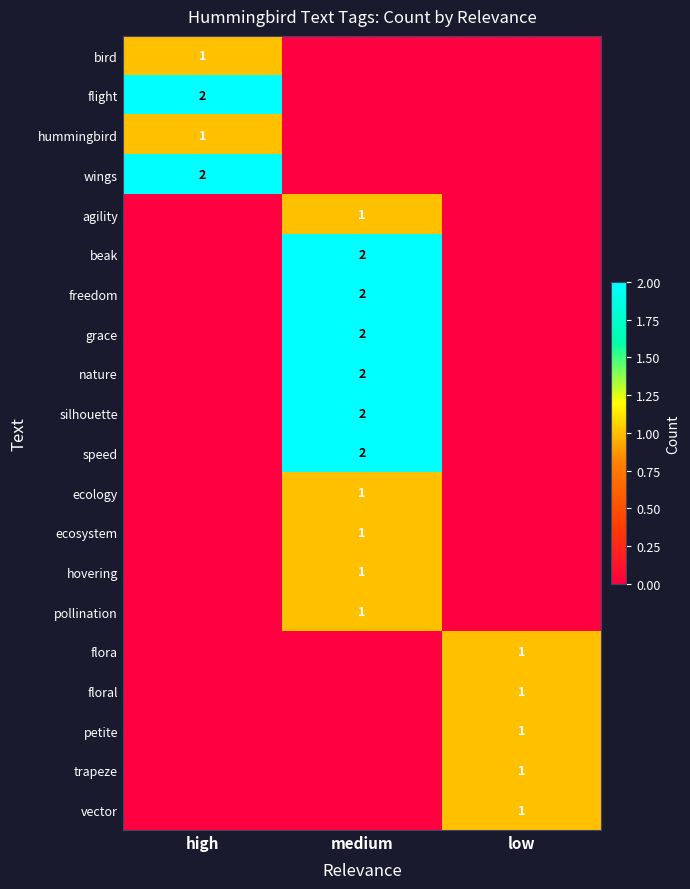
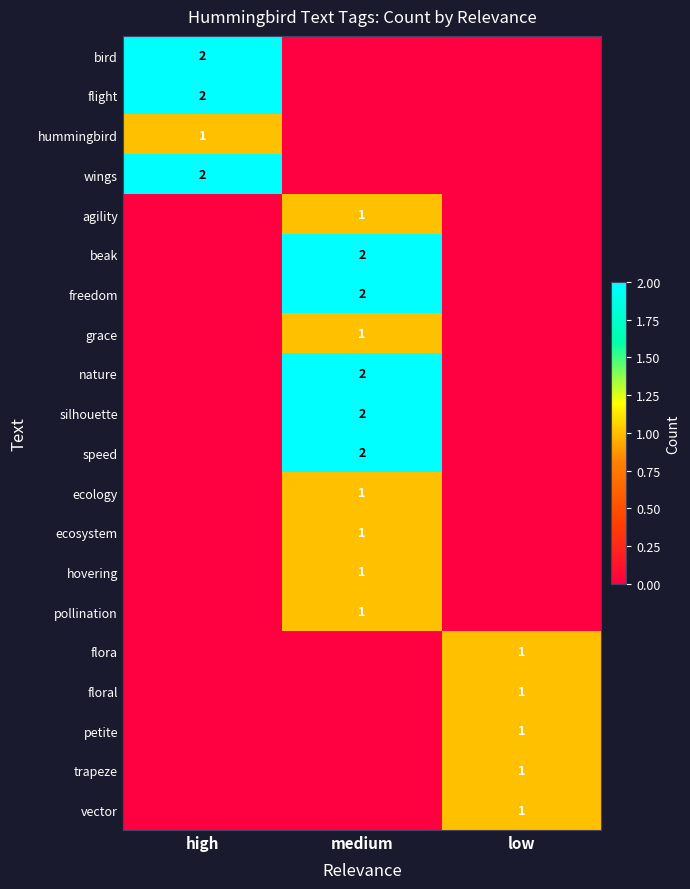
bird, high: 1 -> 2
grace, medium: 2 -> 1
